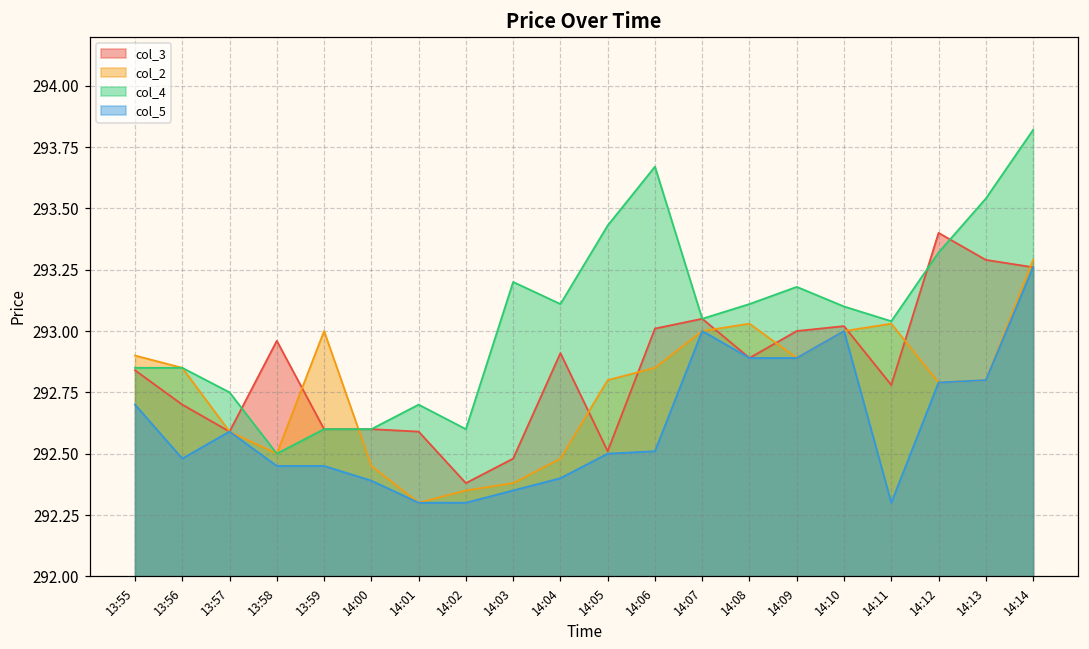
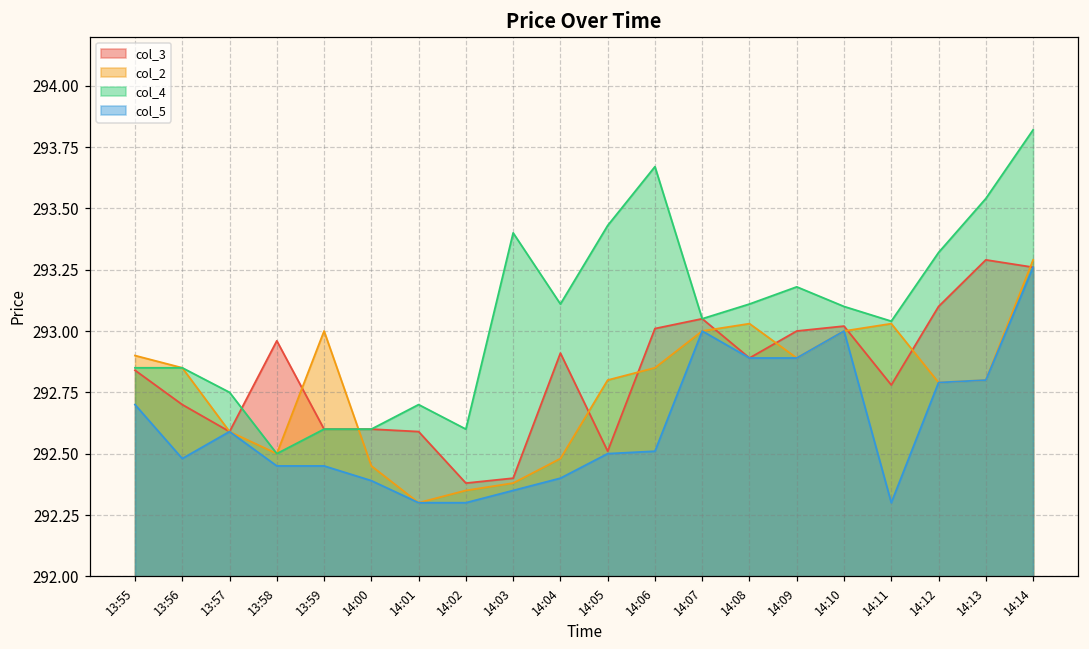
col_3, 14:03: 292.48 -> 292.40
col_4, 14:03: 293.2 -> 293.4
col_3, 14:12: 293.4 -> 293.1
